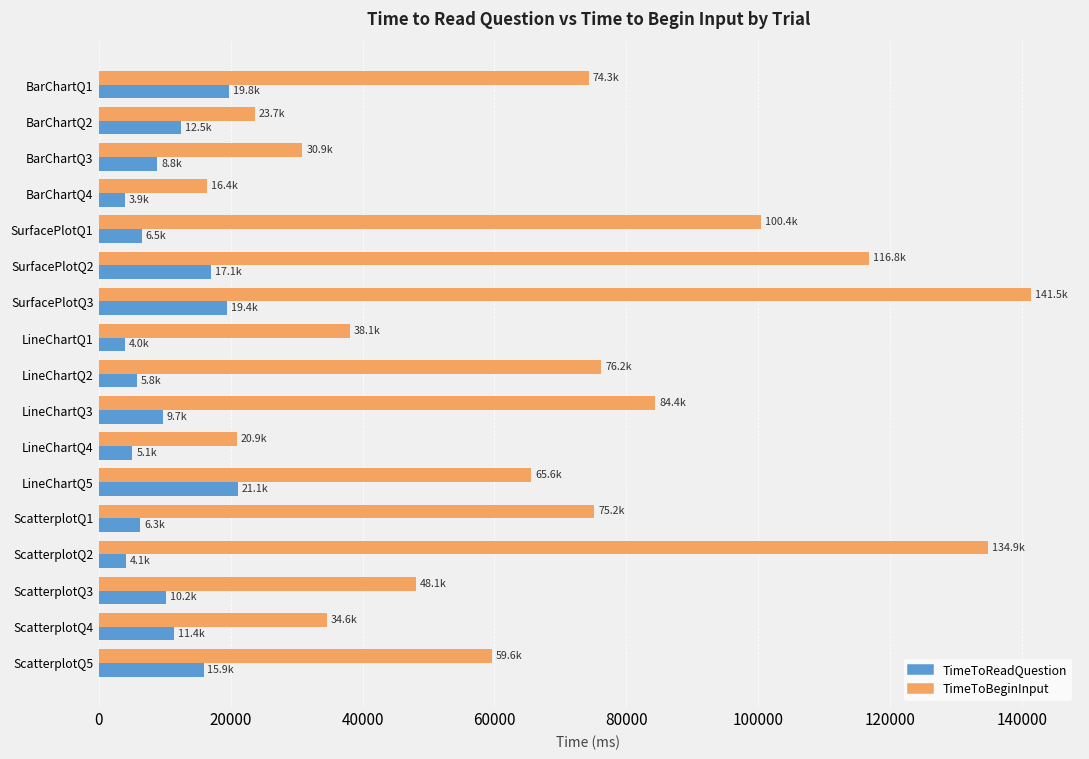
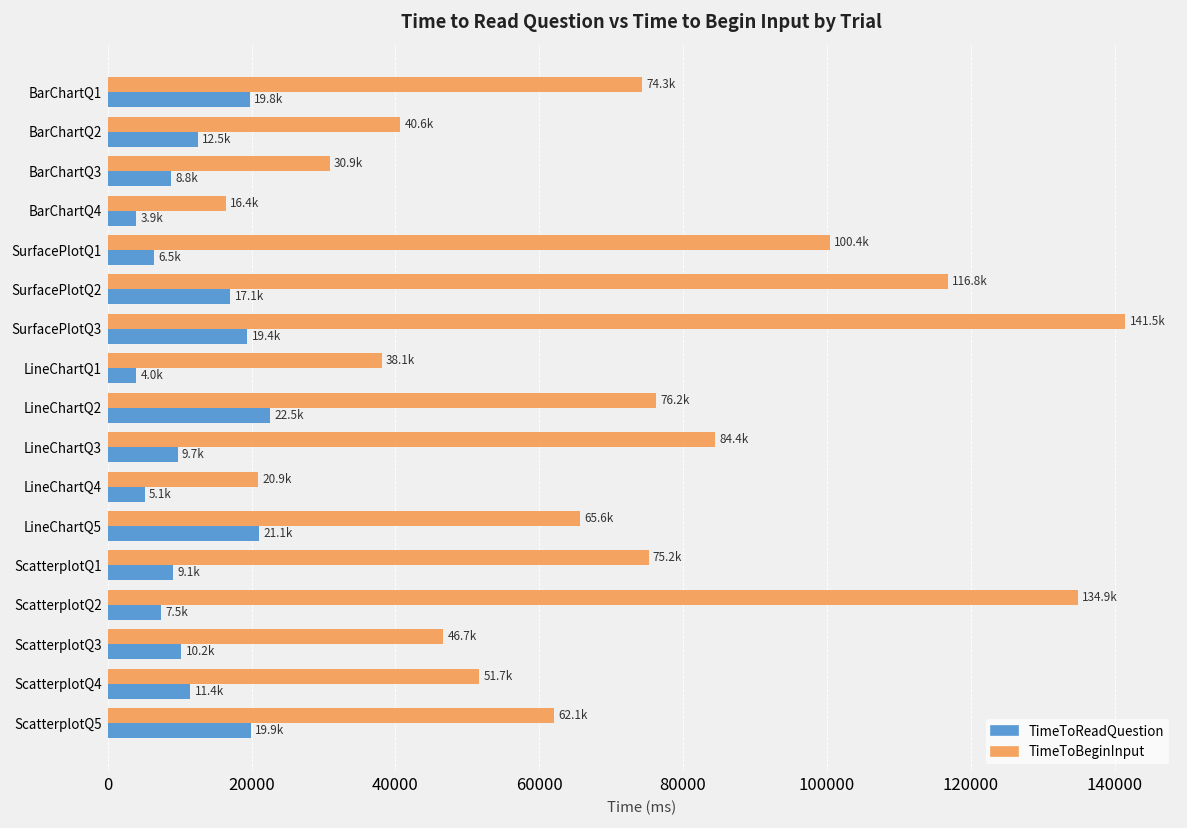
TimeToBeginInput, BarChartQ2: 23.7k -> 40.6k
TimeToReadQuestion, LineChartQ2: 5.8k -> 22.5k
TimeToReadQuestion, ScatterplotQ1: 6.3k -> 9.1k
TimeToReadQuestion, ScatterplotQ2: 4.1k -> 7.5k
TimeToBeginInput, ScatterplotQ3: 48.1k -> 46.7k
TimeToBeginInput, ScatterplotQ4: 34.6k -> 51.7k
TimeToBeginInput, ScatterplotQ5: 59.6k -> 62.1k
TimeToReadQuestion, ScatterplotQ5: 15.9k -> 19.9k
